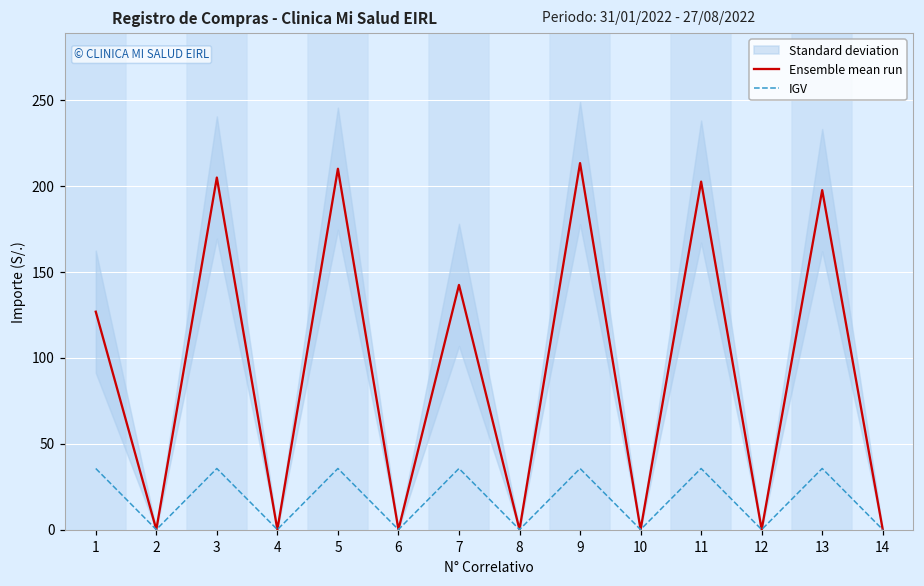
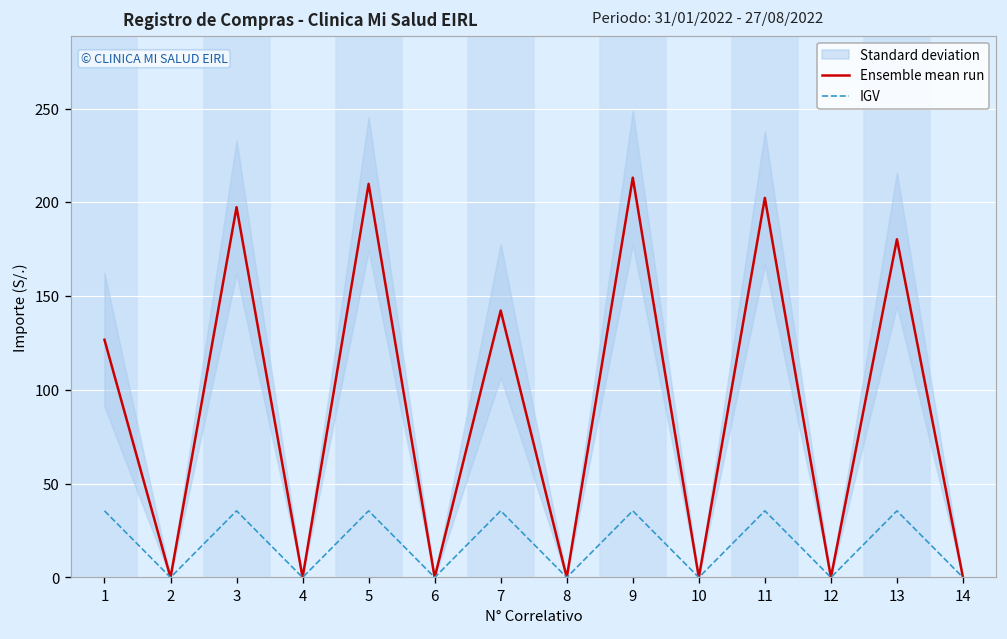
Ensemble mean run, 3: 205 -> 197
Ensemble mean run, 13: 197 -> 180
